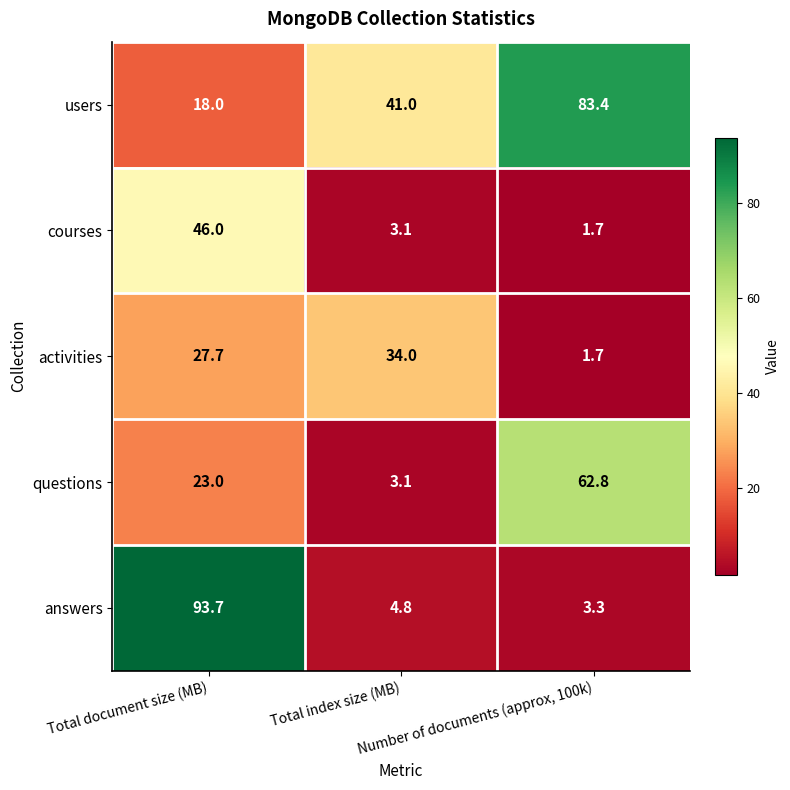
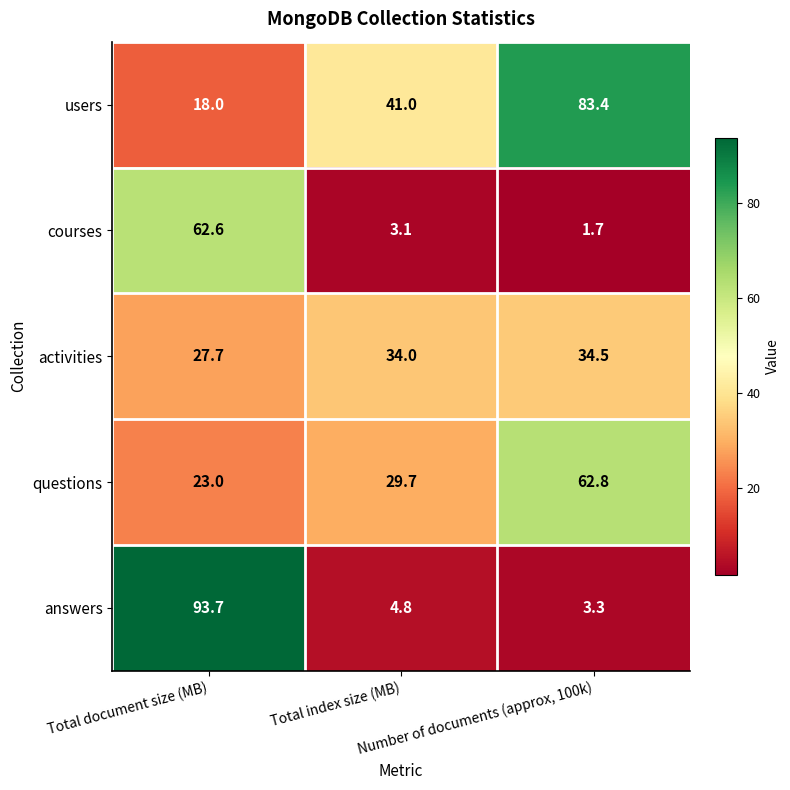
courses, Total document size (MB): 46.0 -> 62.6
activities, Number of documents (approx, 100k): 1.7 -> 34.5
questions, Total index size (MB): 3.1 -> 29.7
